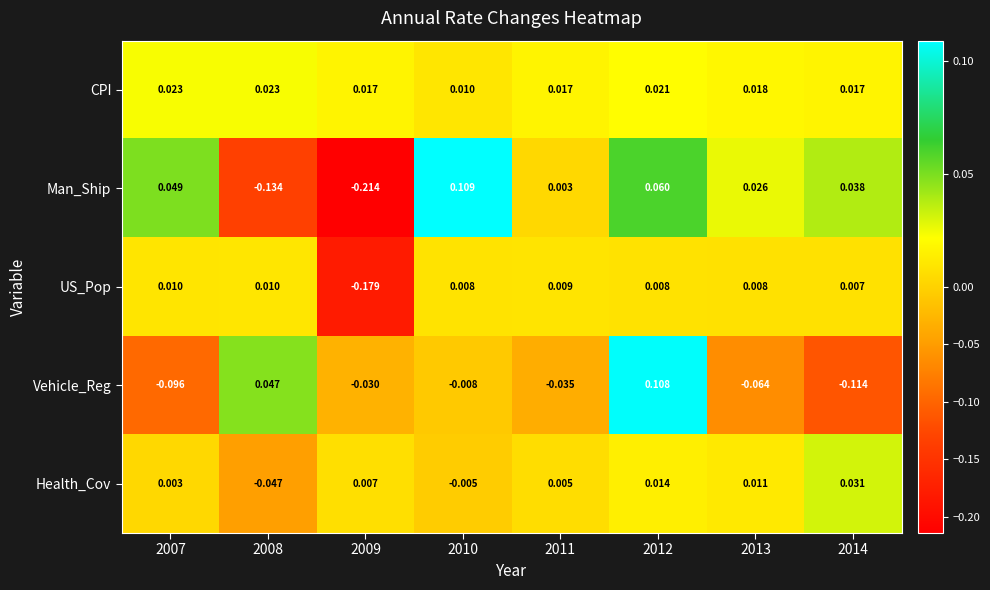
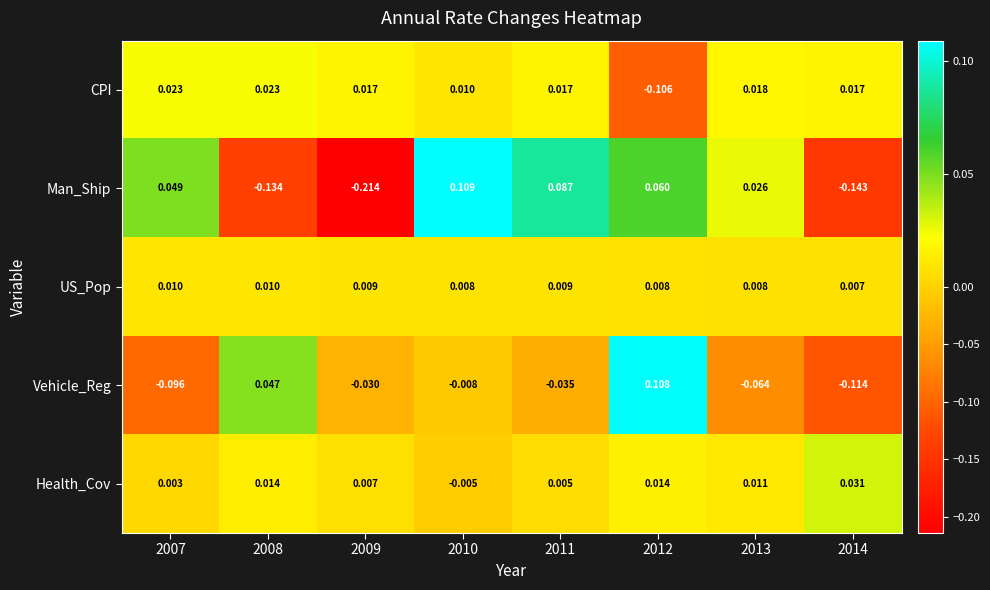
CPI, 2012: 0.021 -> -0.106
Man_Ship, 2011: 0.003 -> 0.087
Man_Ship, 2014: 0.038 -> -0.143
US_Pop, 2009: -0.179 -> 0.009
Health_Cov, 2008: -0.047 -> 0.014
